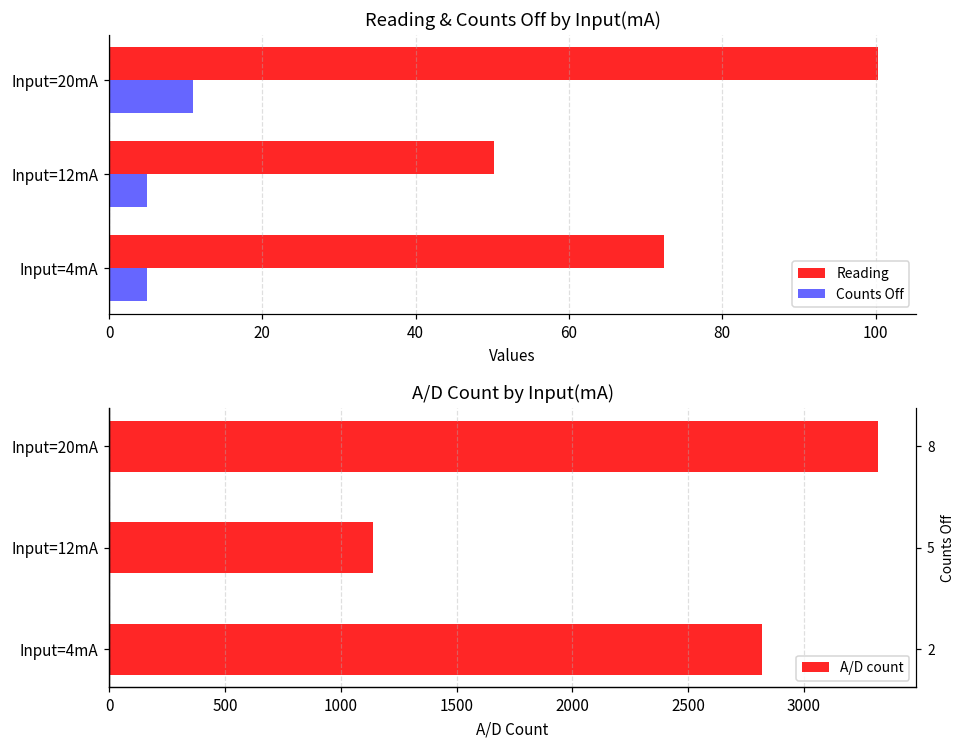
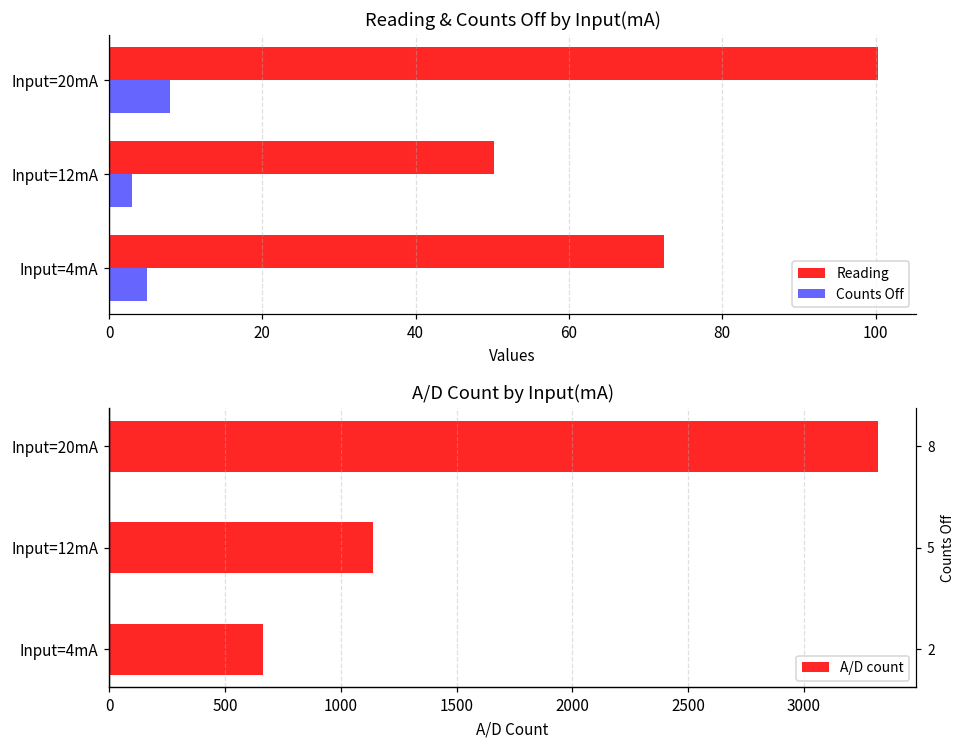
Reading & Counts Off by Input(mA), Counts Off, Input=20mA: 11 -> 8
Reading & Counts Off by Input(mA), Counts Off, Input=12mA: 5 -> 3
A/D Count by Input(mA), Input=4mA: 2820 -> 670
